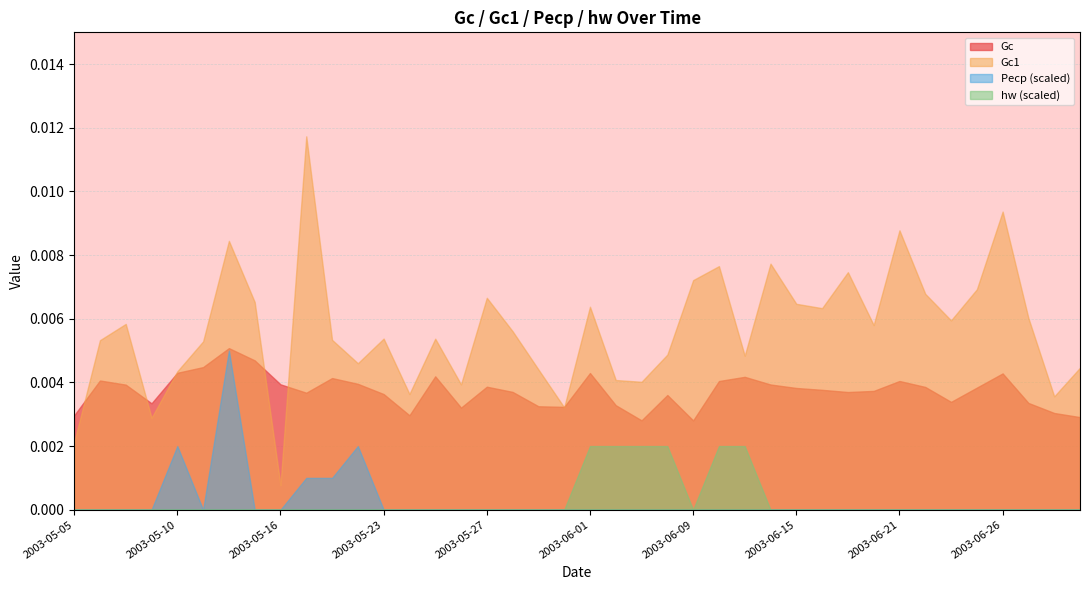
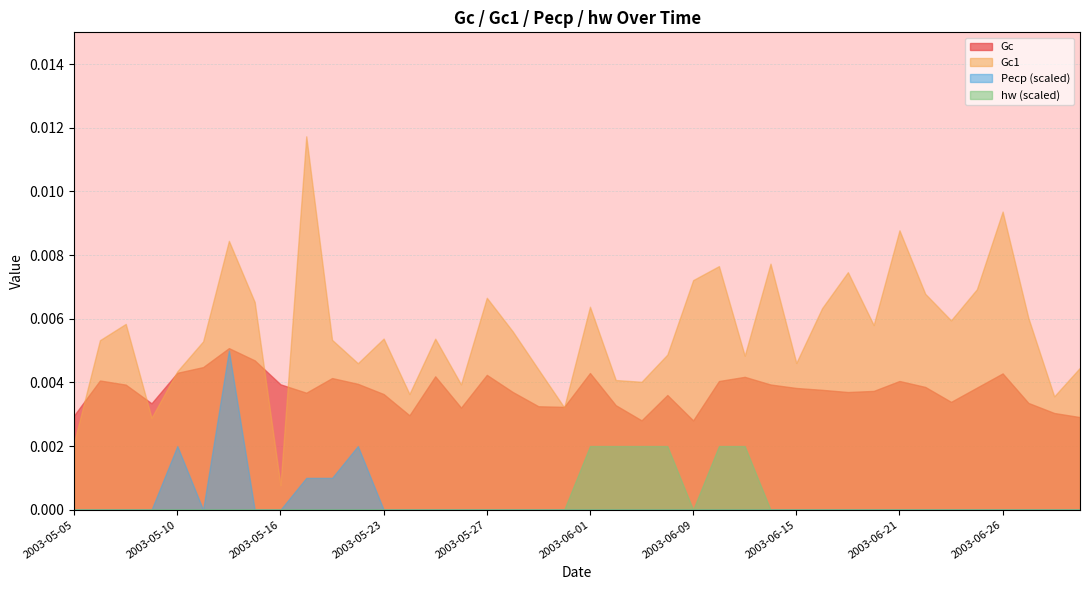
Gc, 2003-05-27: 0.0039 -> 0.0042
Gc1, 2003-06-15: 0.0065 -> 0.0046
